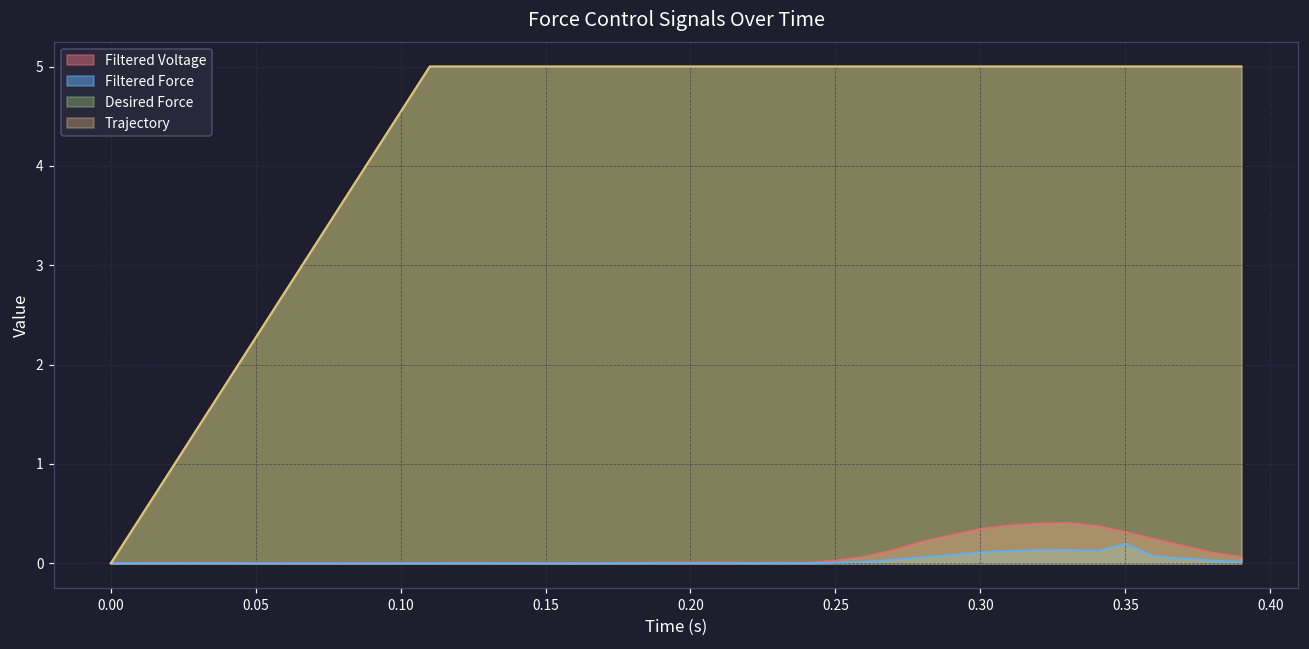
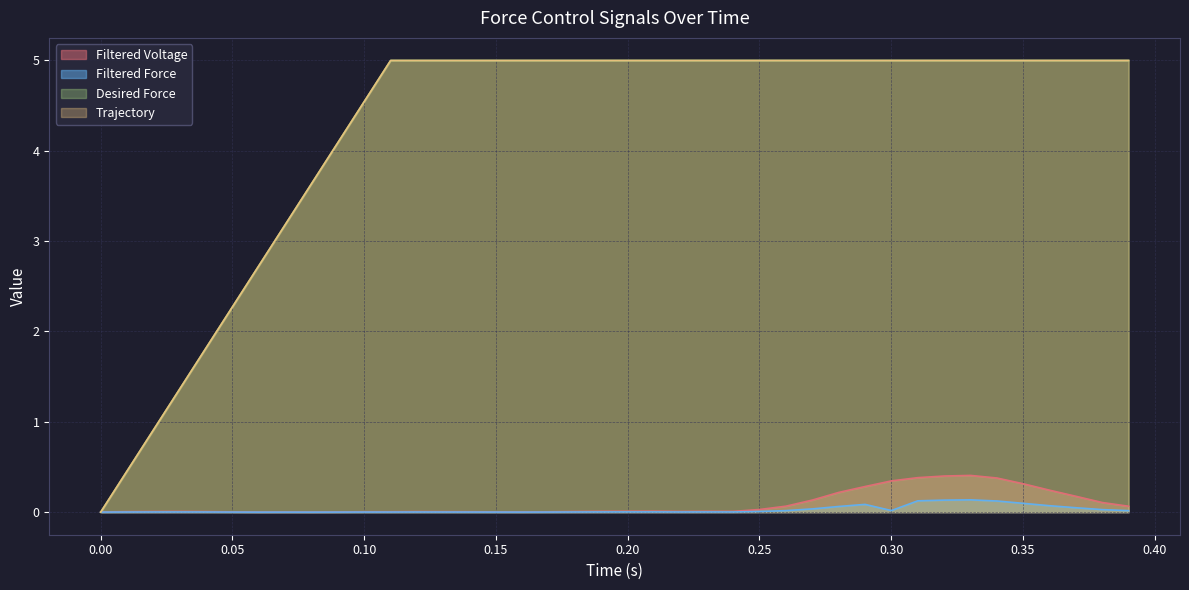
Filtered Force, 0.30: 0.1 -> 0.0
Filtered Force, 0.35: 0.2 -> 0.1
